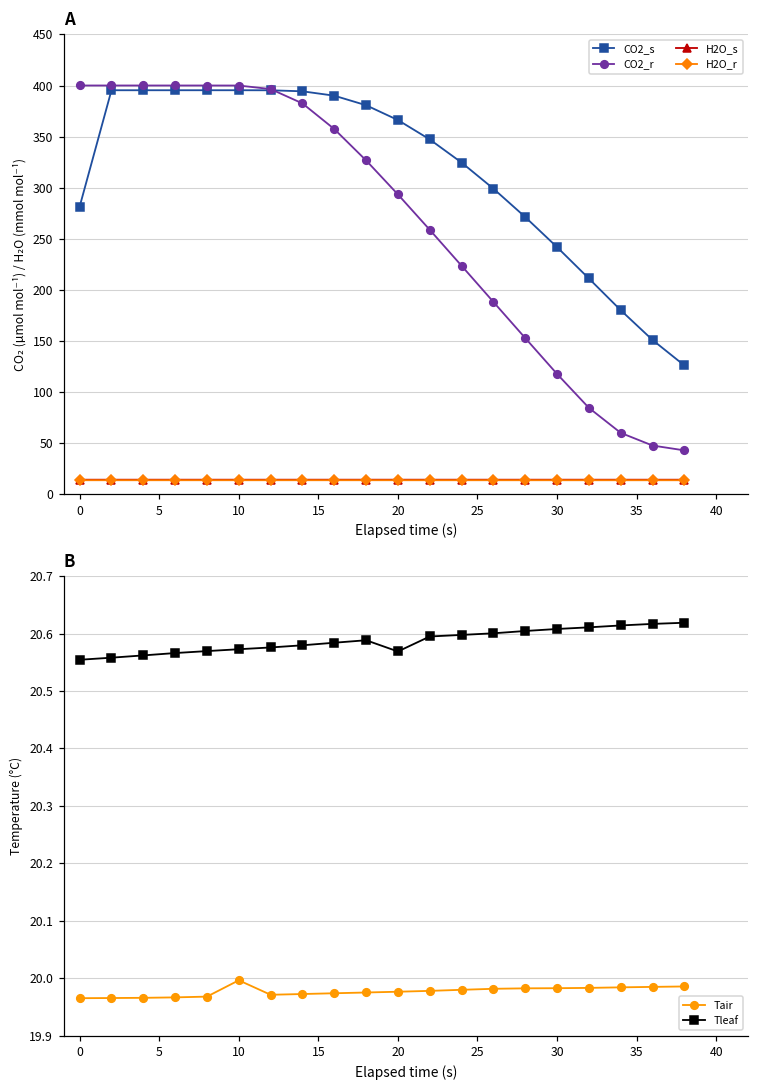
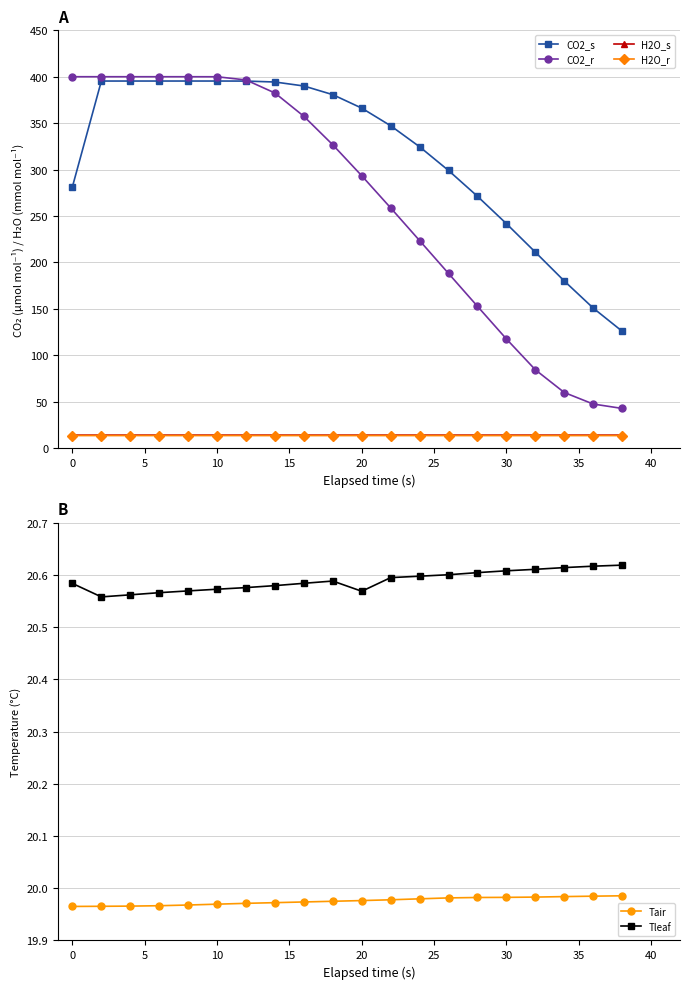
B, Tleaf, 0: 20.55 -> 20.58
B, Tair, 10: 20.00 -> 19.97
